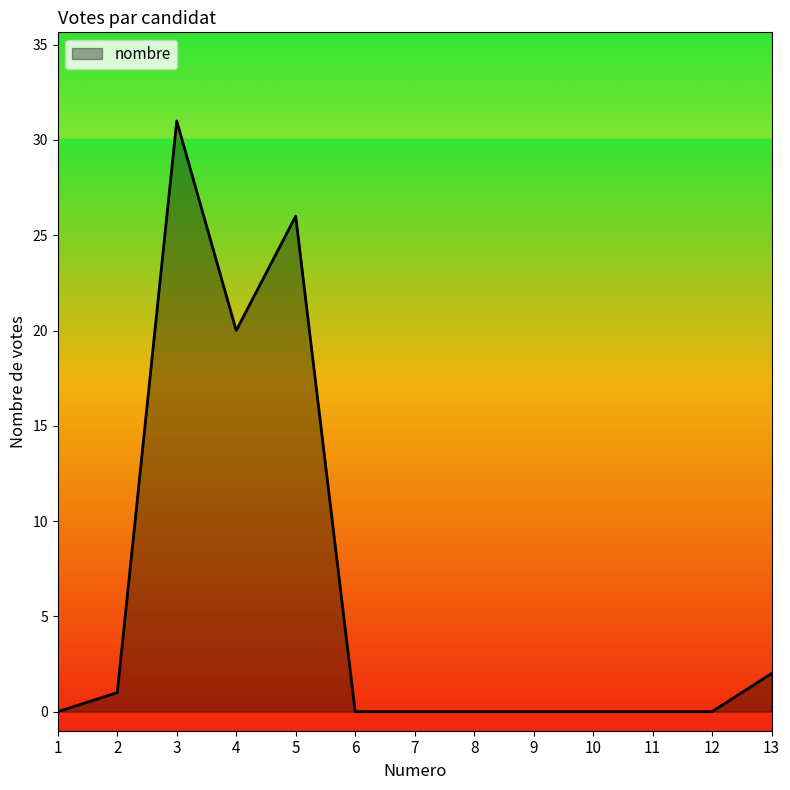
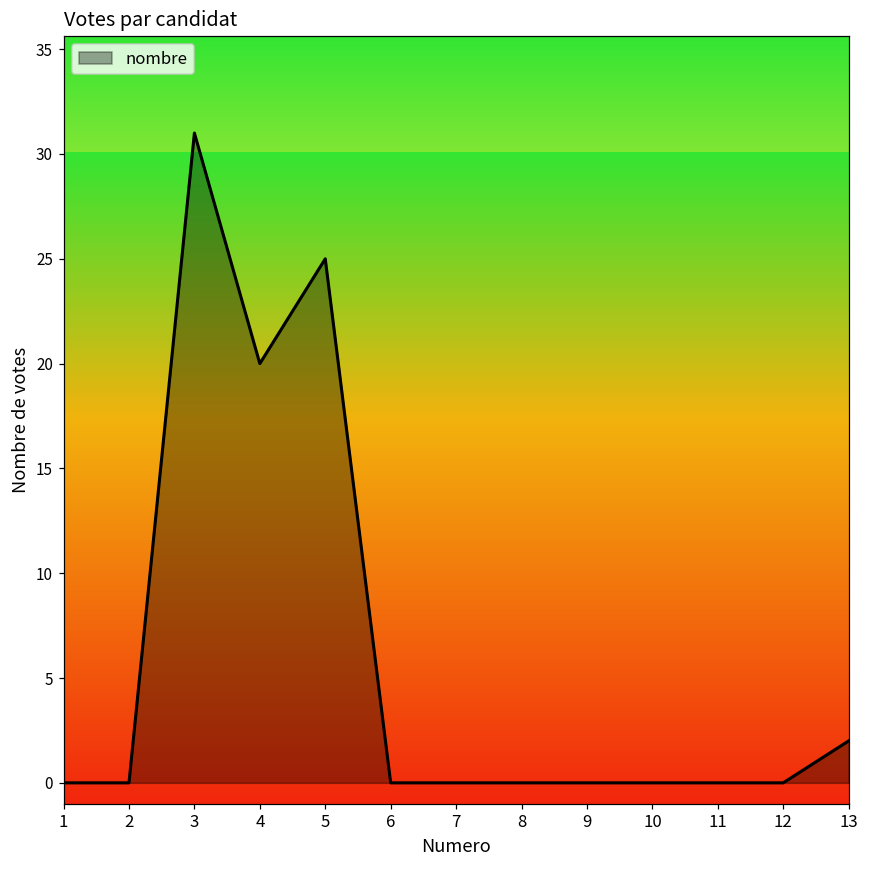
2: 1 -> 0
5: 26 -> 25
